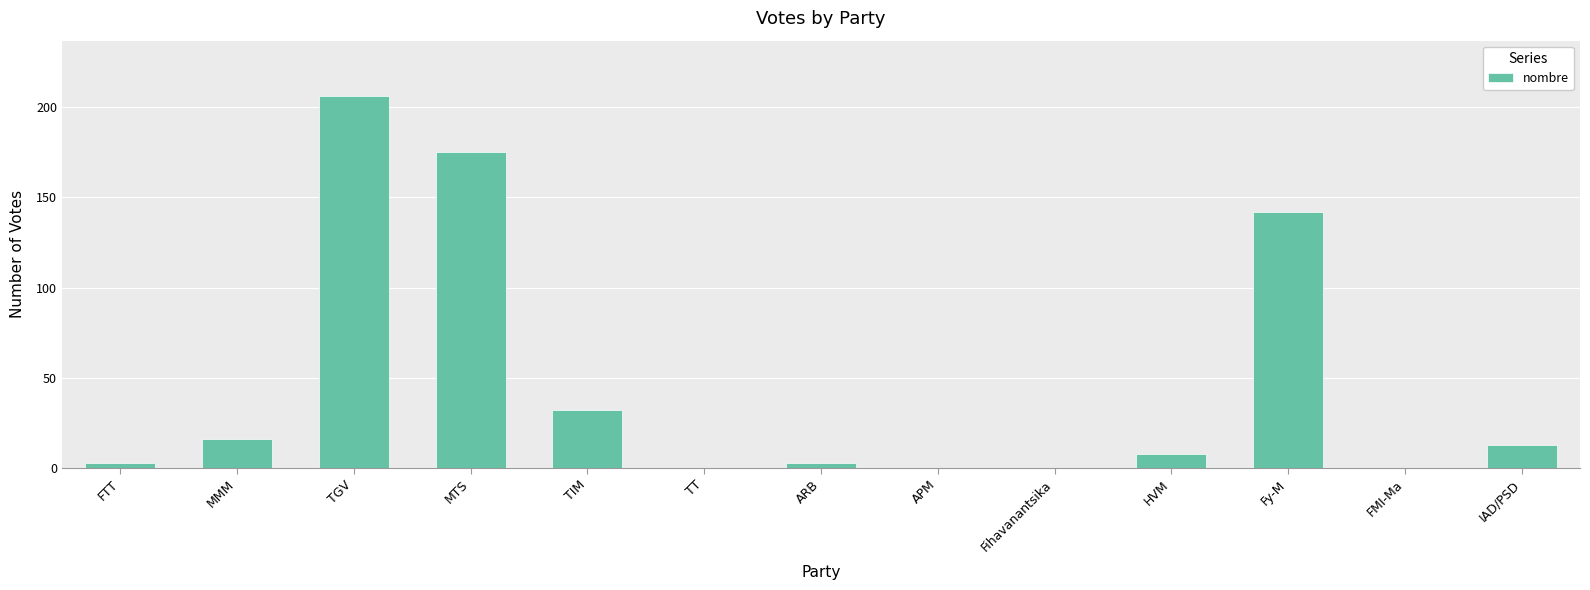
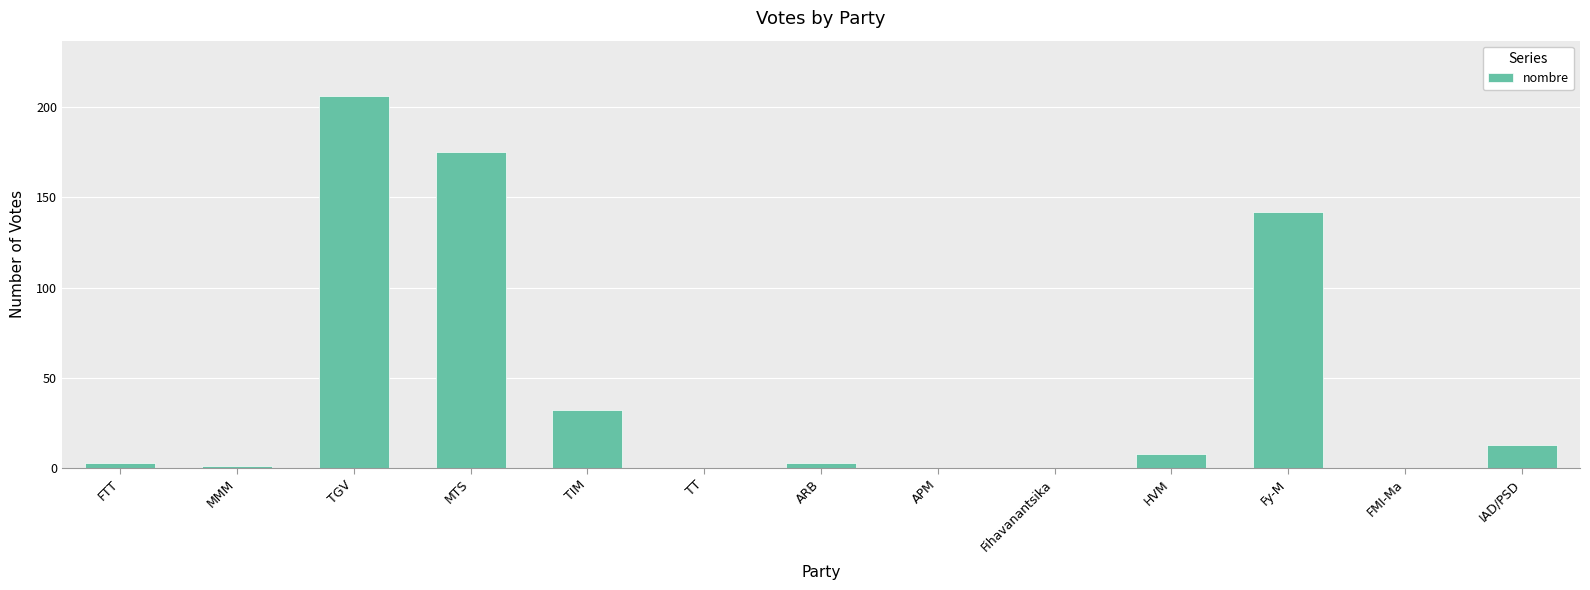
MMM: 16 -> 1
